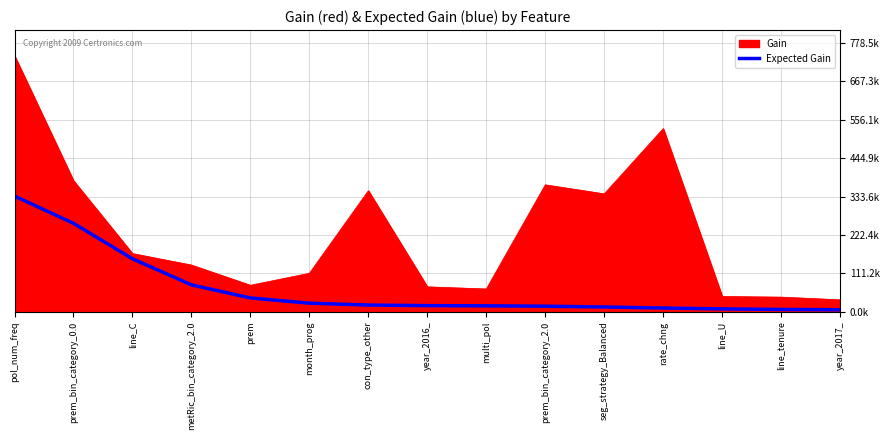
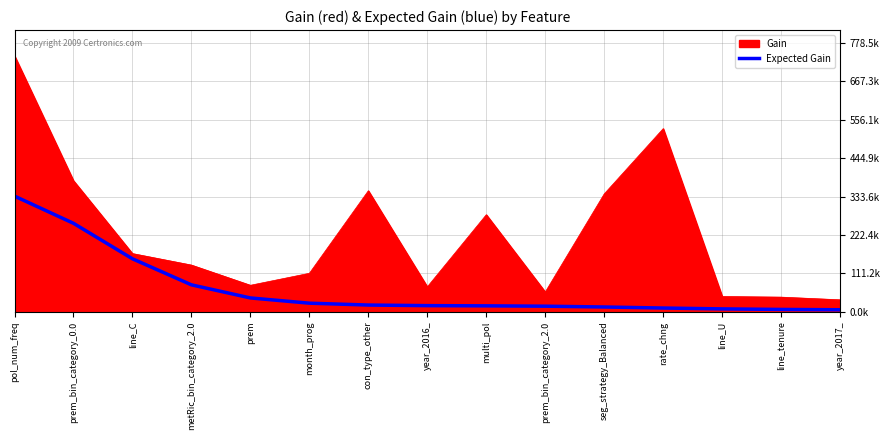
Gain, multi_pol: 70000 -> 280000
Gain, prem_bin_category_2.0: 370000 -> 60000
